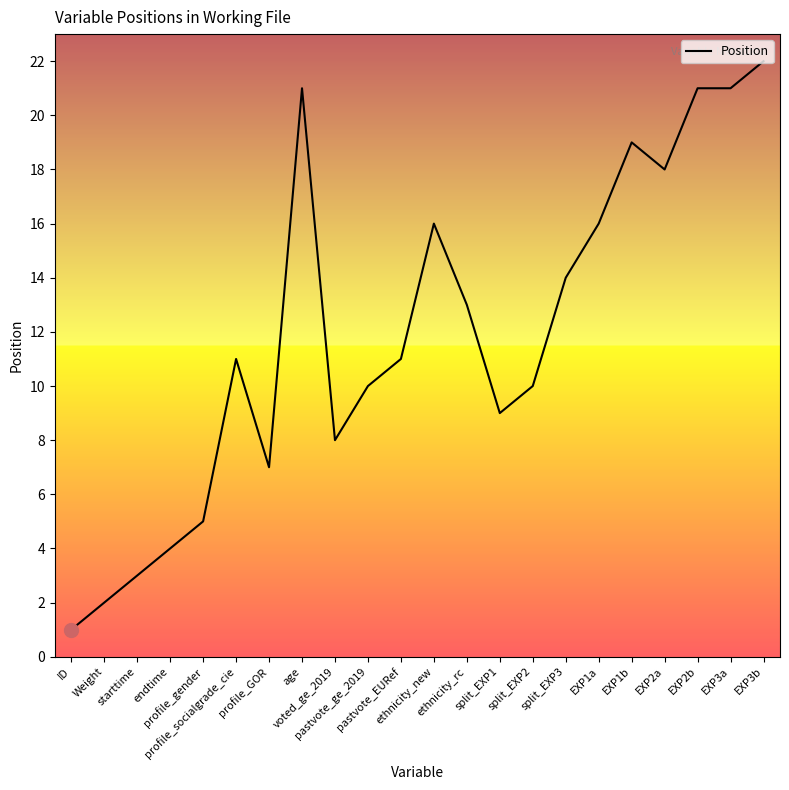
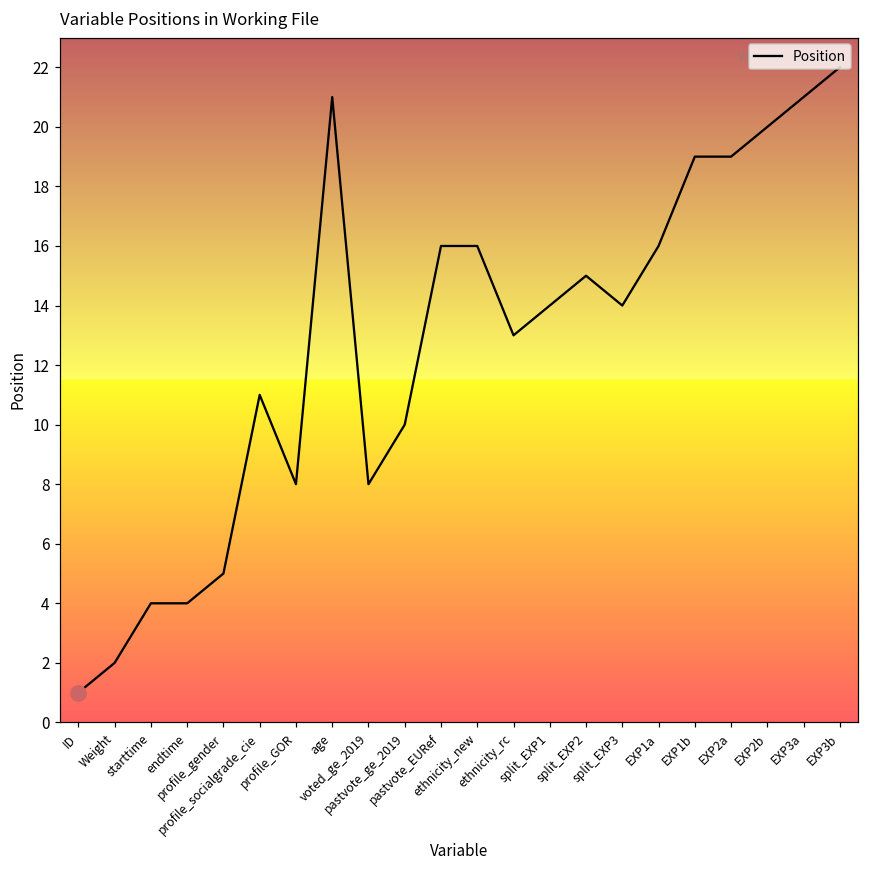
Position, starttime: 3 -> 4
Position, profile_GOR: 7 -> 8
Position, pastvote_EURef: 11 -> 16
Position, split_EXP1: 9 -> 14
Position, split_EXP2: 10 -> 15
Position, EXP2a: 18 -> 19
Position, EXP2b: 21 -> 20
